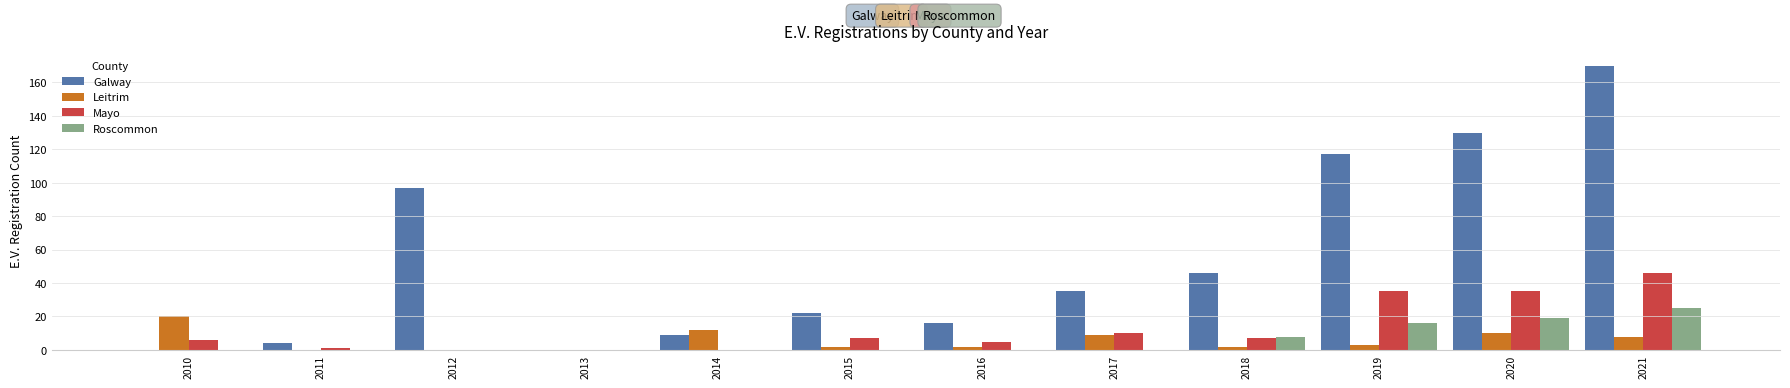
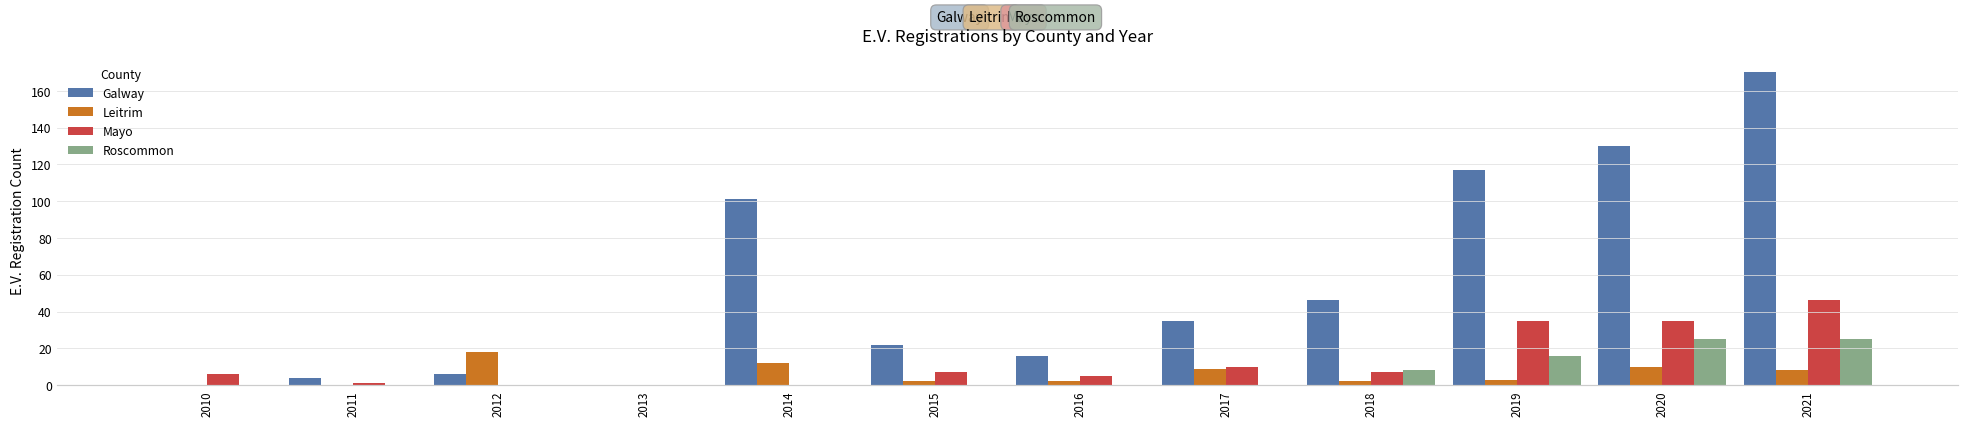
Leitrim, 2010: 20 -> 0
Galway, 2012: 97 -> 6
Leitrim, 2012: 0 -> 18
Galway, 2014: 9 -> 101
Roscommon, 2020: 19 -> 25
